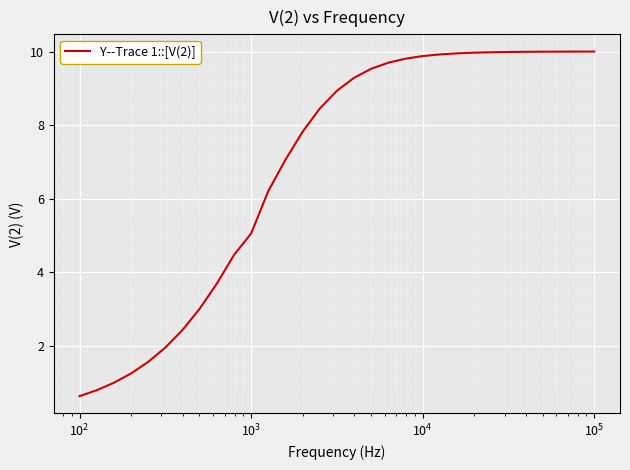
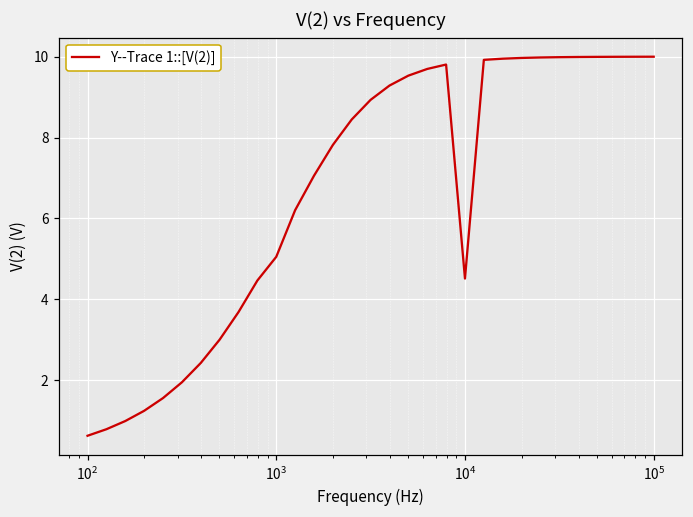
10^4: 9.9 -> 4.5
